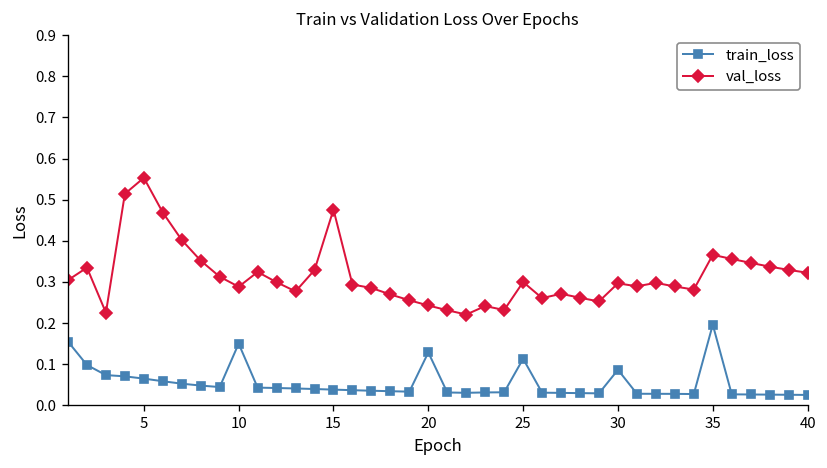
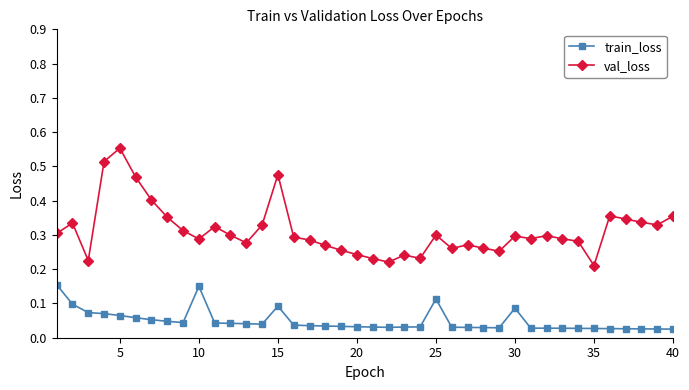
train_loss, 15: 0.04 -> 0.09
train_loss, 20: 0.13 -> 0.03
train_loss, 35: 0.20 -> 0.03
val_loss, 35: 0.37 -> 0.21
val_loss, 40: 0.32 -> 0.35
